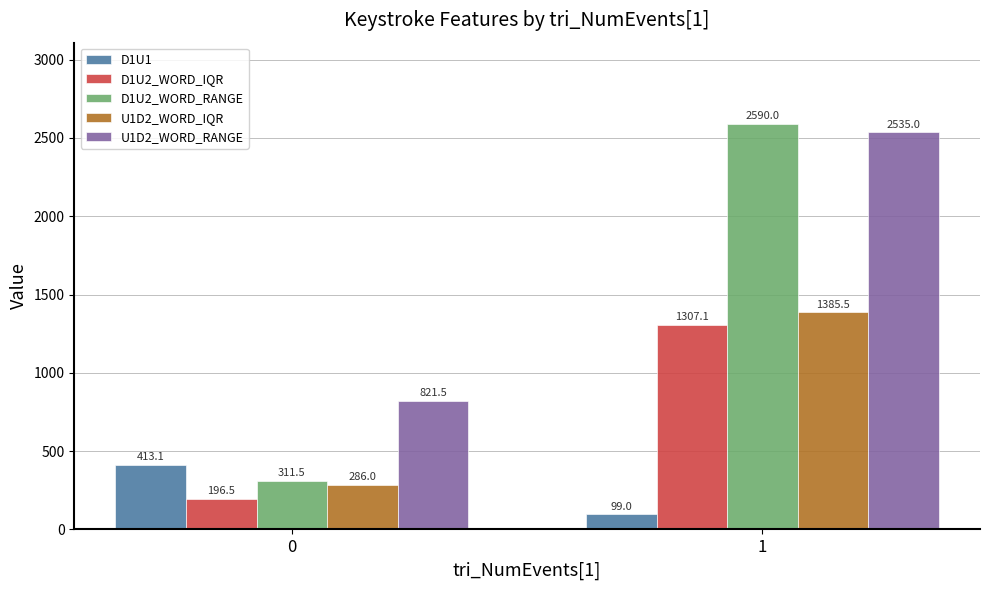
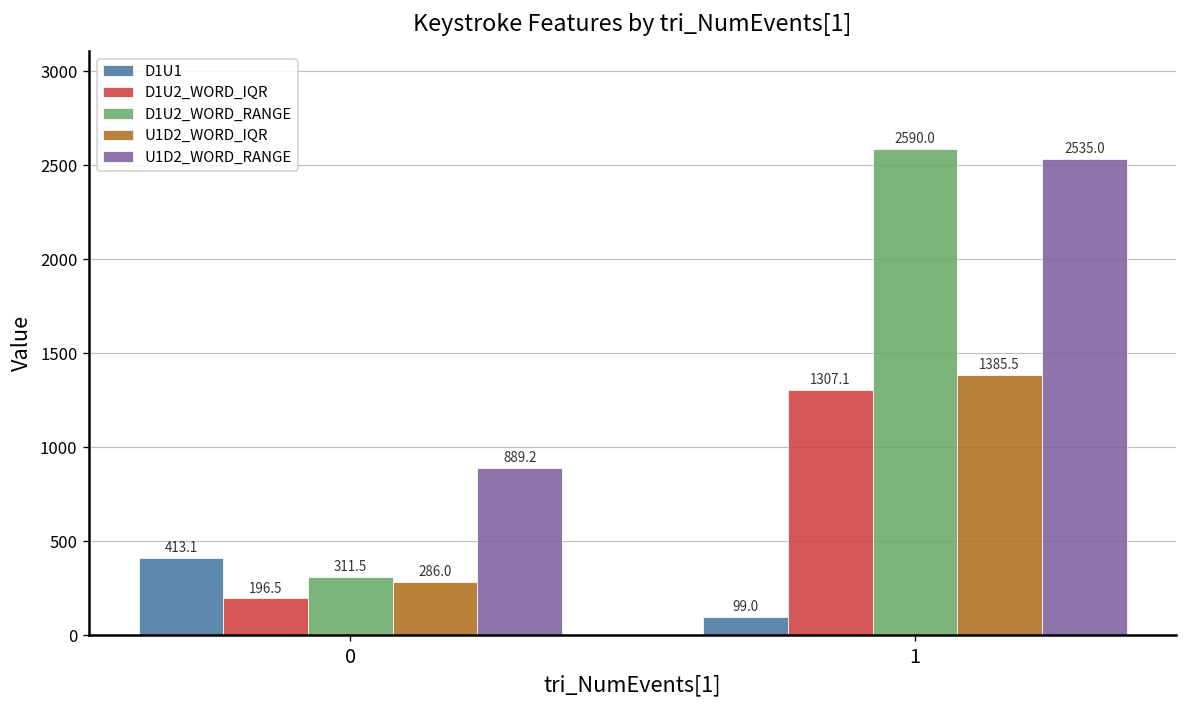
U1D2_WORD_RANGE, 0: 821.5 -> 889.2
